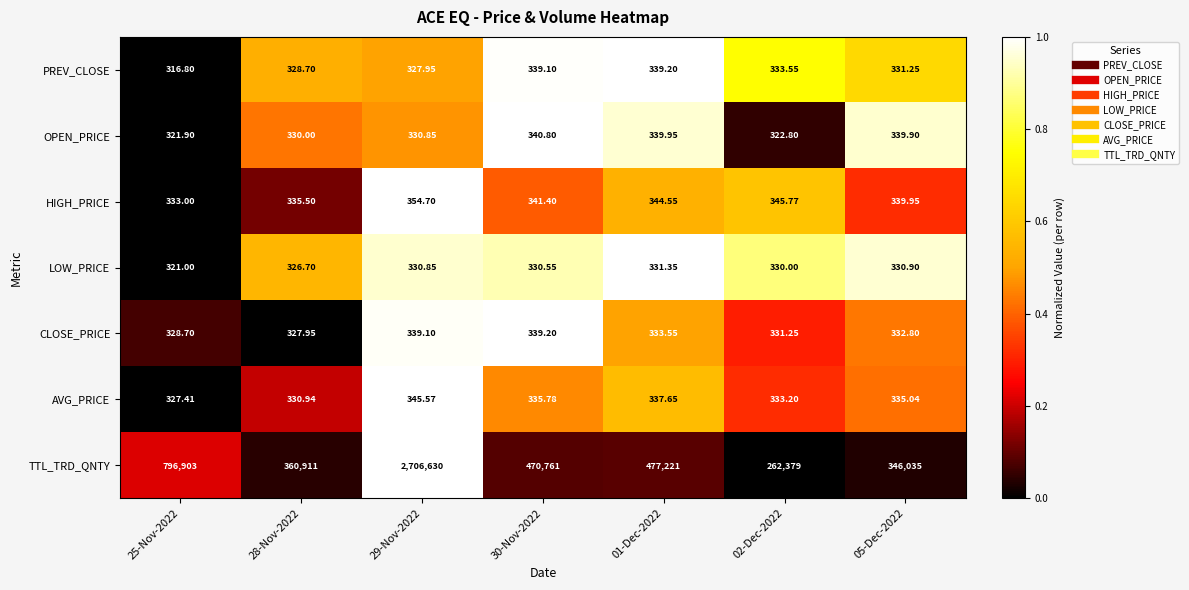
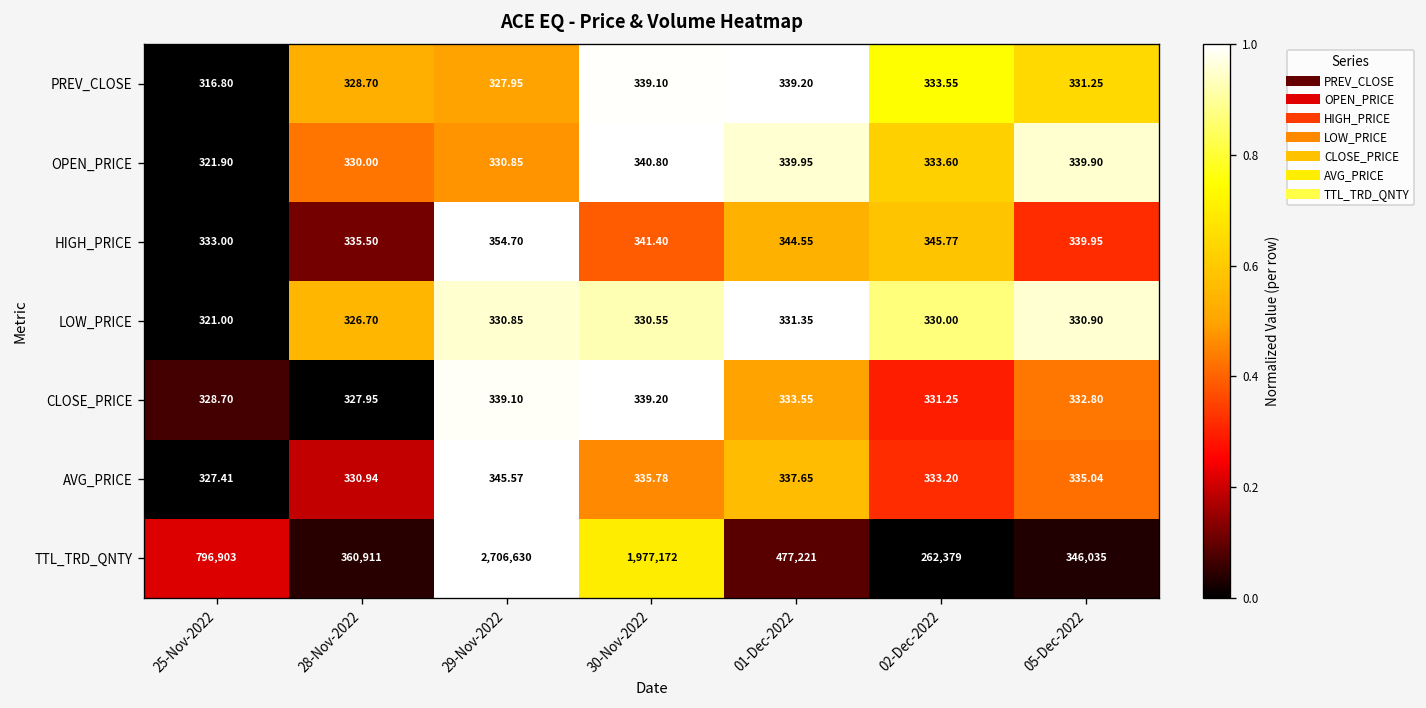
OPEN_PRICE, 02-Dec-2022: 322.80 -> 333.60
TTL_TRD_QNTY, 30-Nov-2022: 470,761 -> 1,977,172
